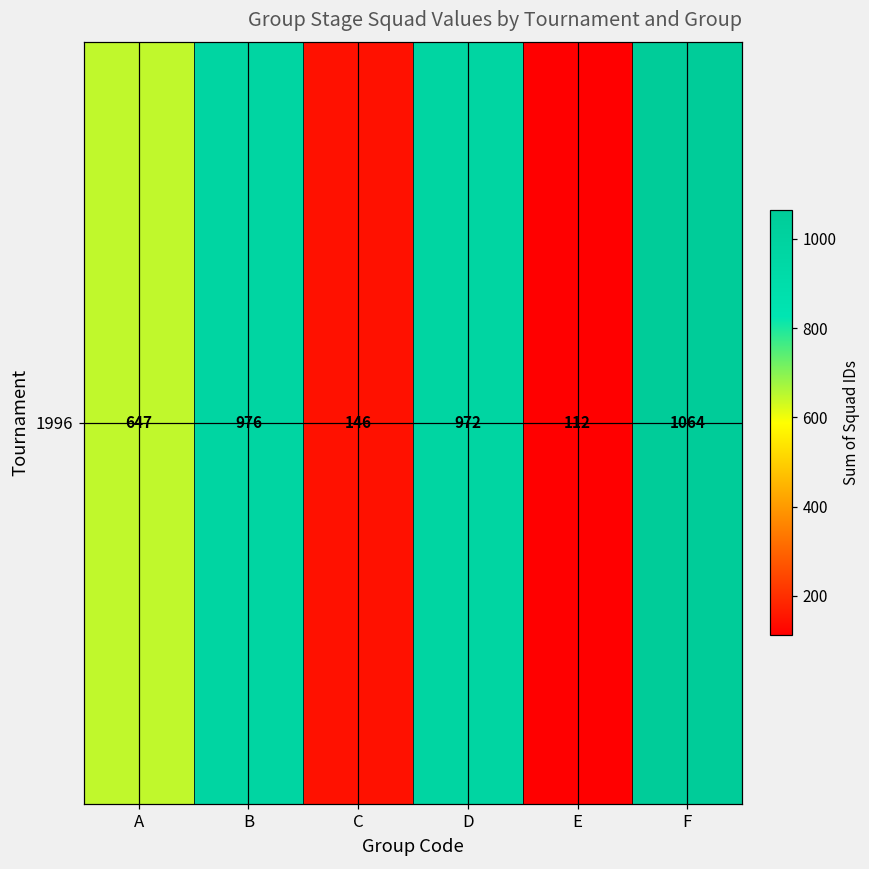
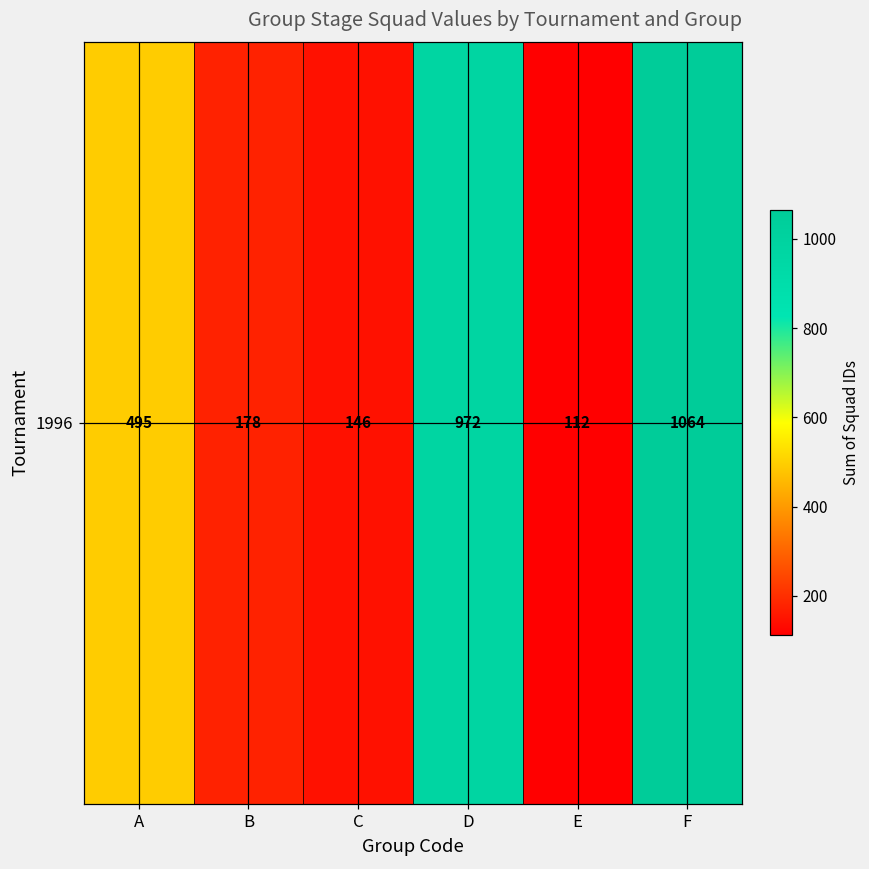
1996, A: 647 -> 495
1996, B: 976 -> 178
